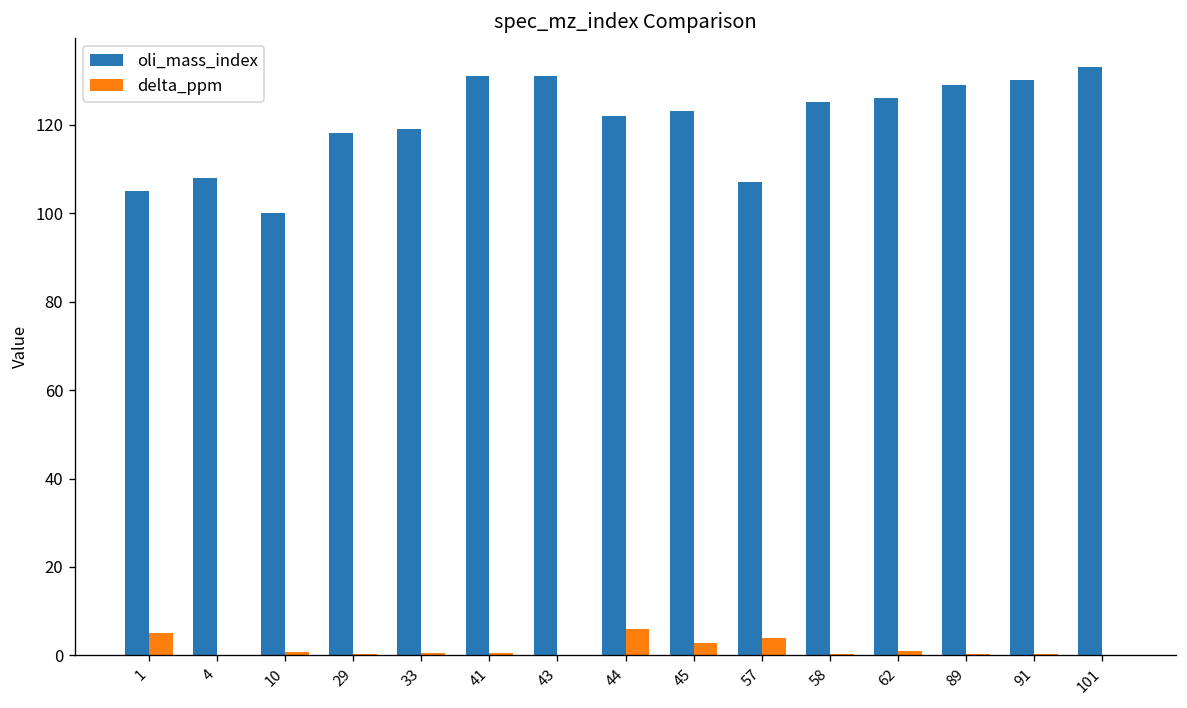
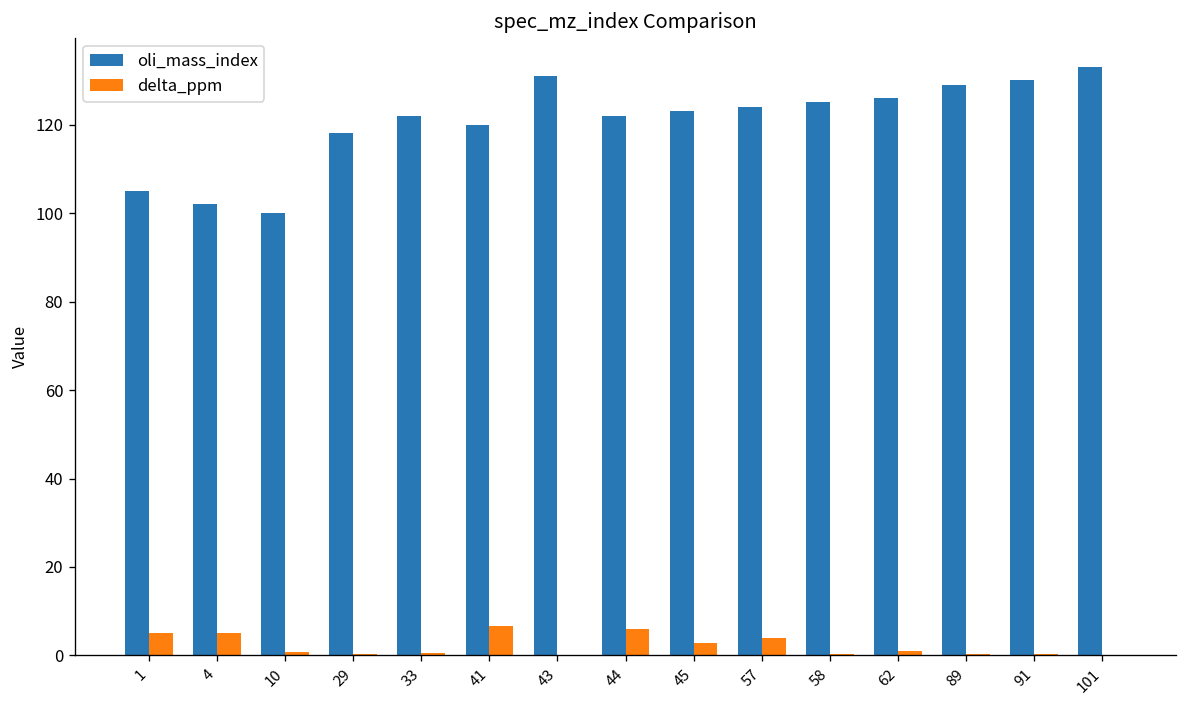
oli_mass_index, 4: 108 -> 102
delta_ppm, 4: 0 -> 5
oli_mass_index, 33: 119 -> 122
oli_mass_index, 41: 131 -> 120
delta_ppm, 41: 1 -> 7
oli_mass_index, 57: 107 -> 124
